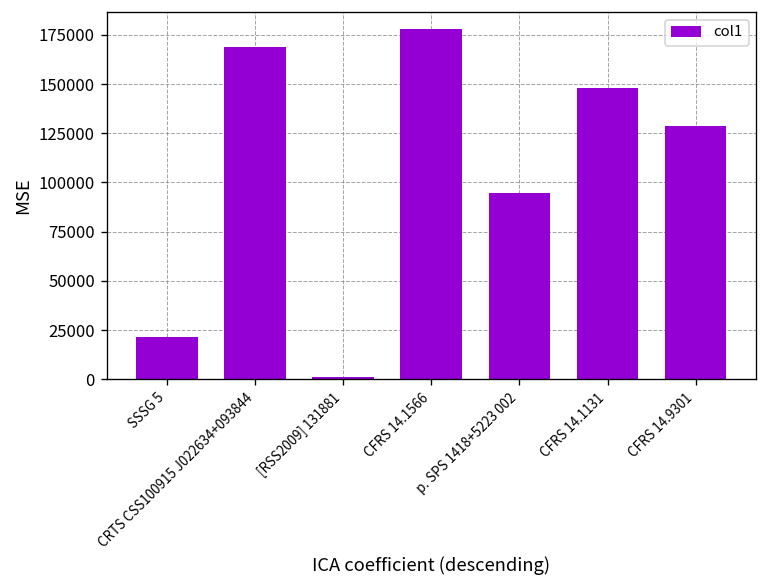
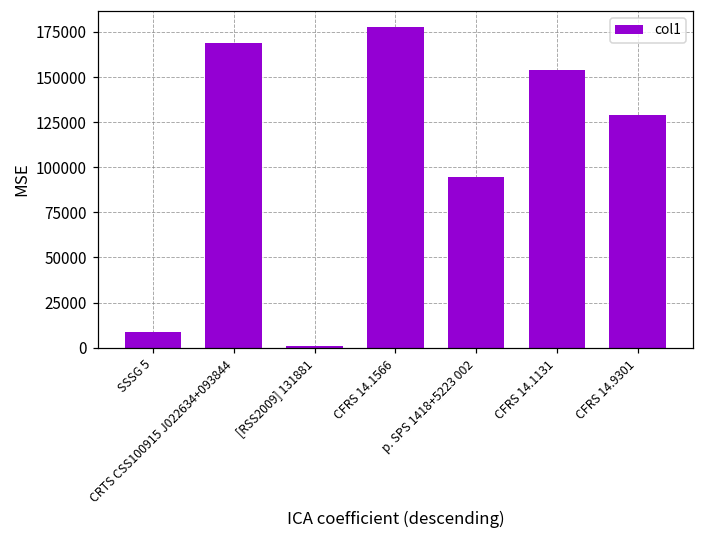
SSSG 5: 21000 -> 9000
CFRS 14.1131: 148000 -> 154000
